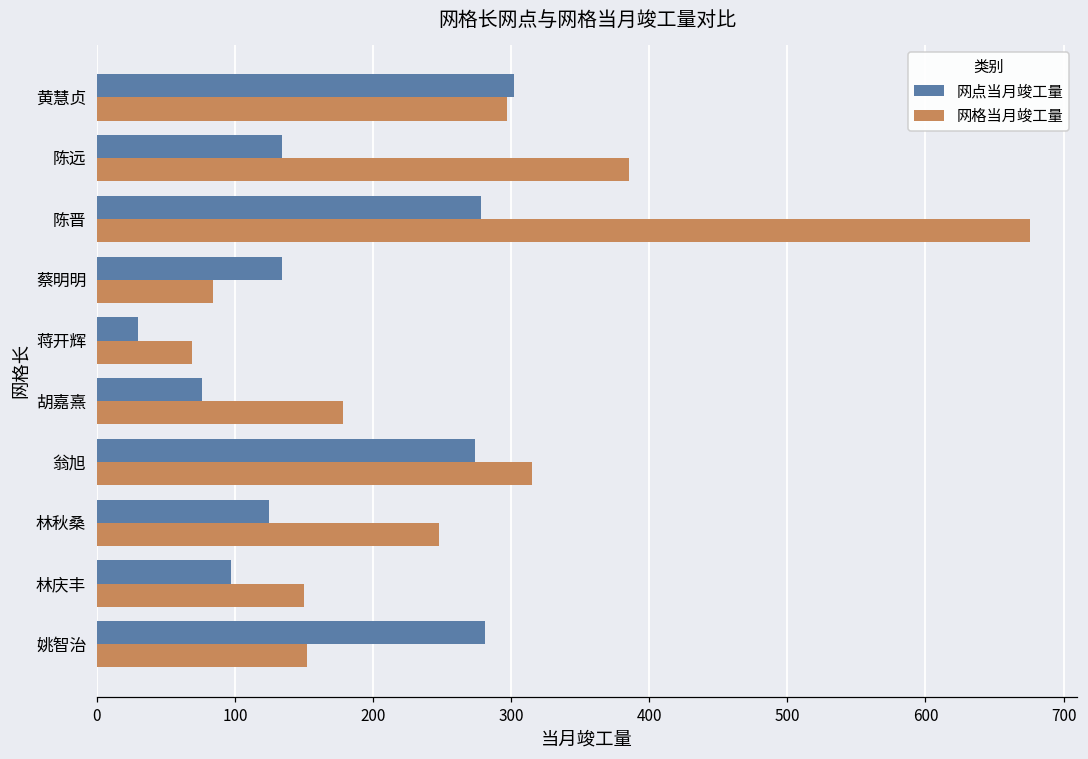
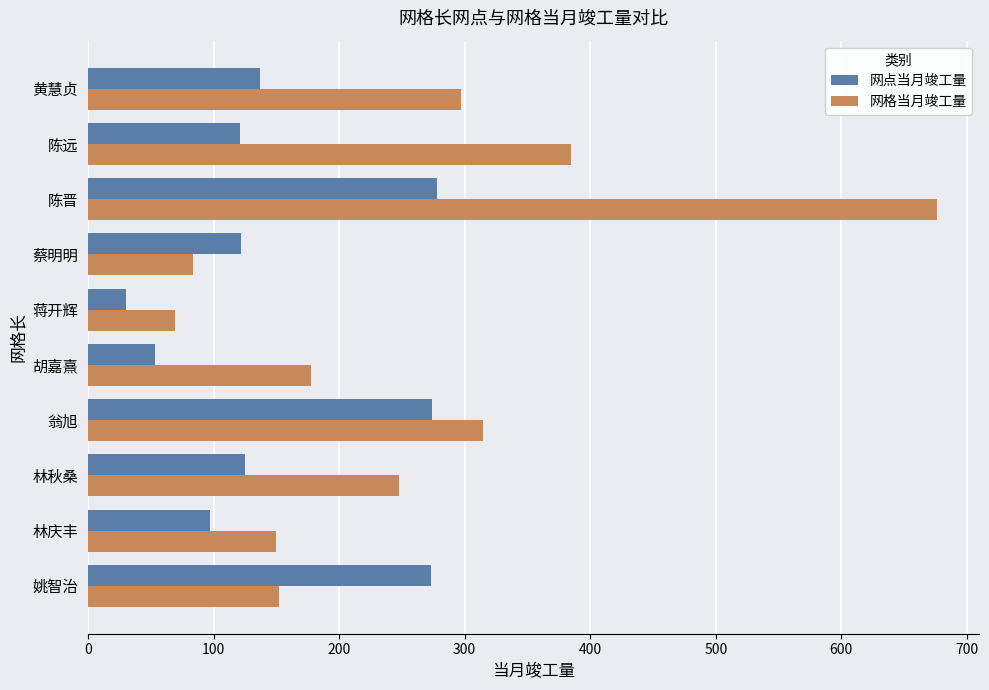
网点当月竣工量, 黄慧贞: 302 -> 137
网点当月竣工量, 陈远: 134 -> 121
网点当月竣工量, 蔡明明: 134 -> 122
网点当月竣工量, 胡嘉熹: 76 -> 53
网点当月竣工量, 姚智治: 281 -> 273
